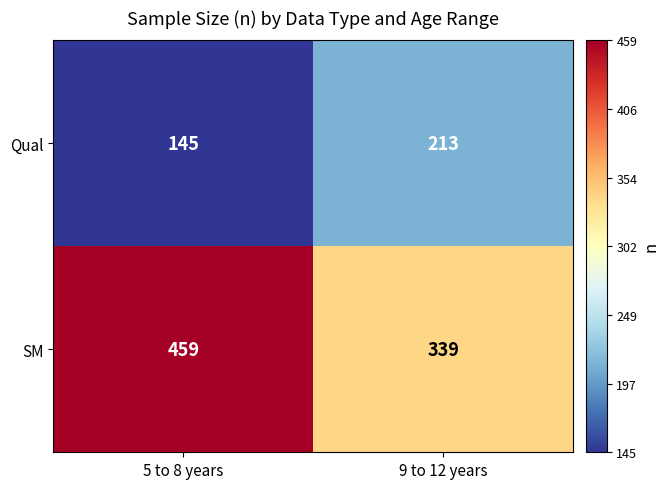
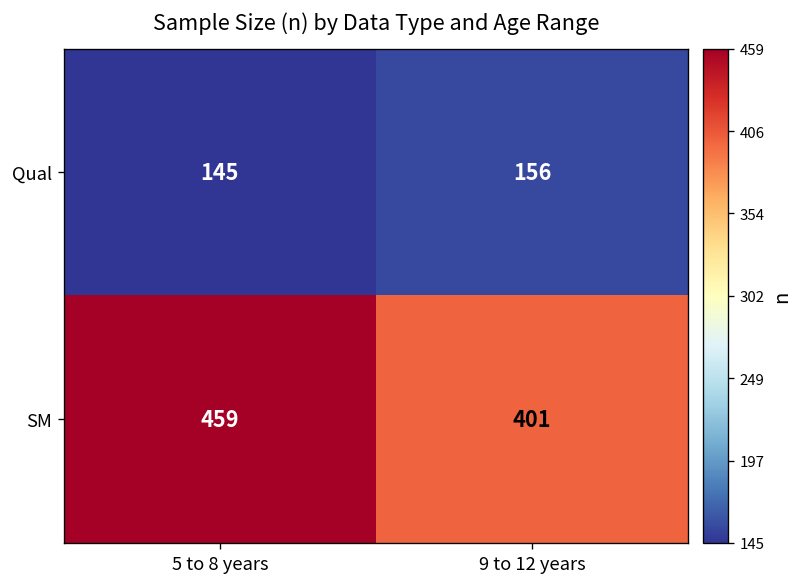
Qual, 9 to 12 years: 213 -> 156
SM, 9 to 12 years: 339 -> 401
